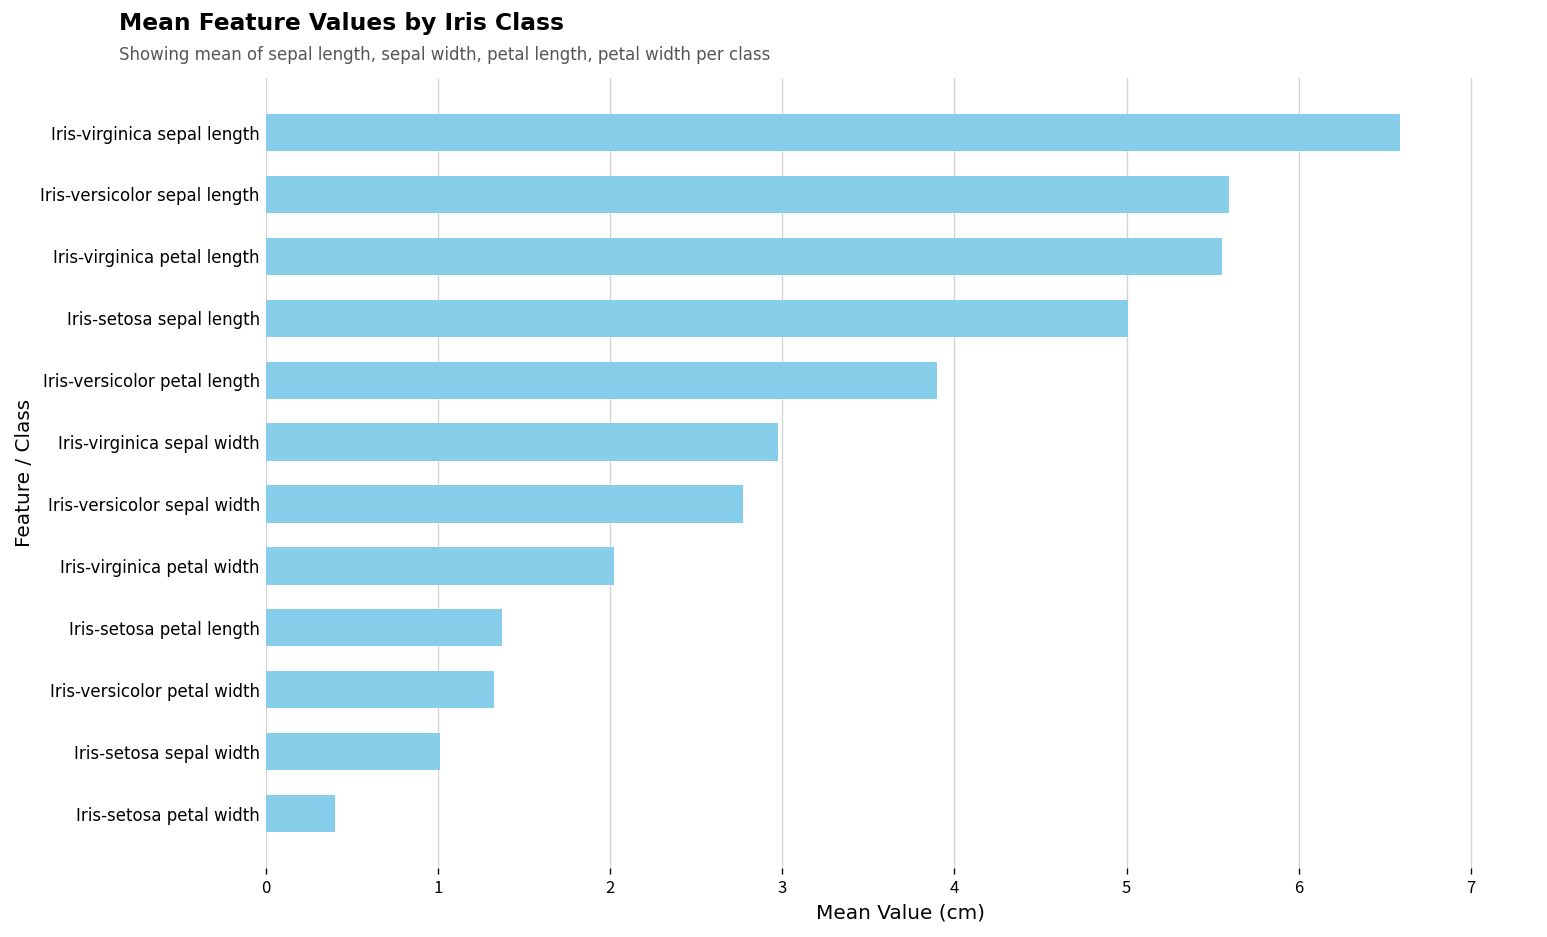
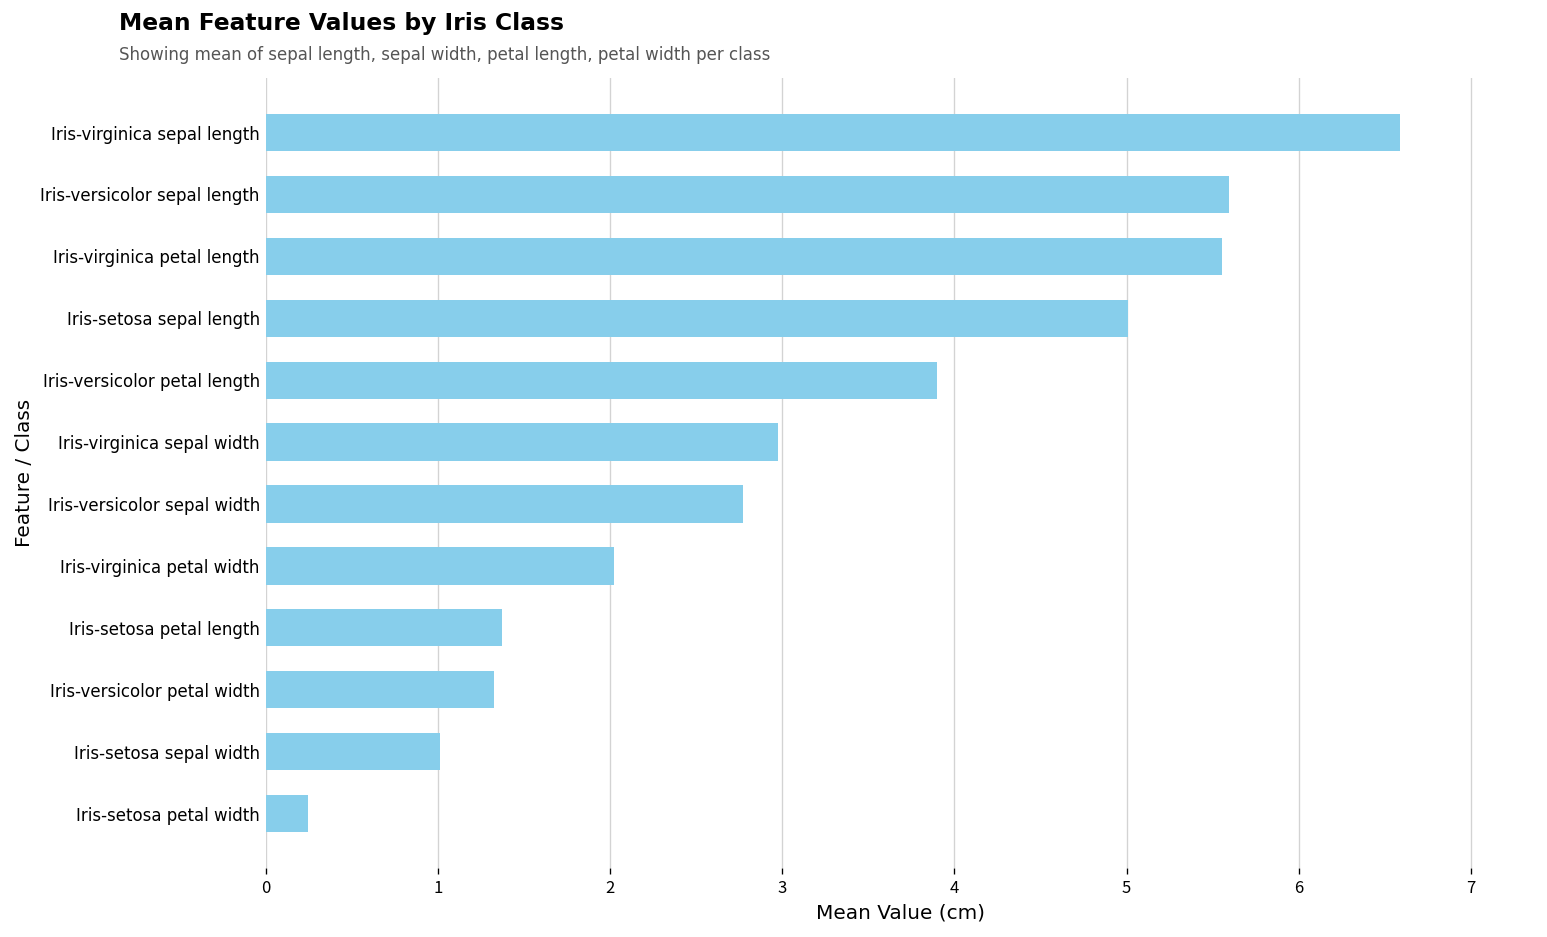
Iris-setosa petal width: 0.40 -> 0.25
